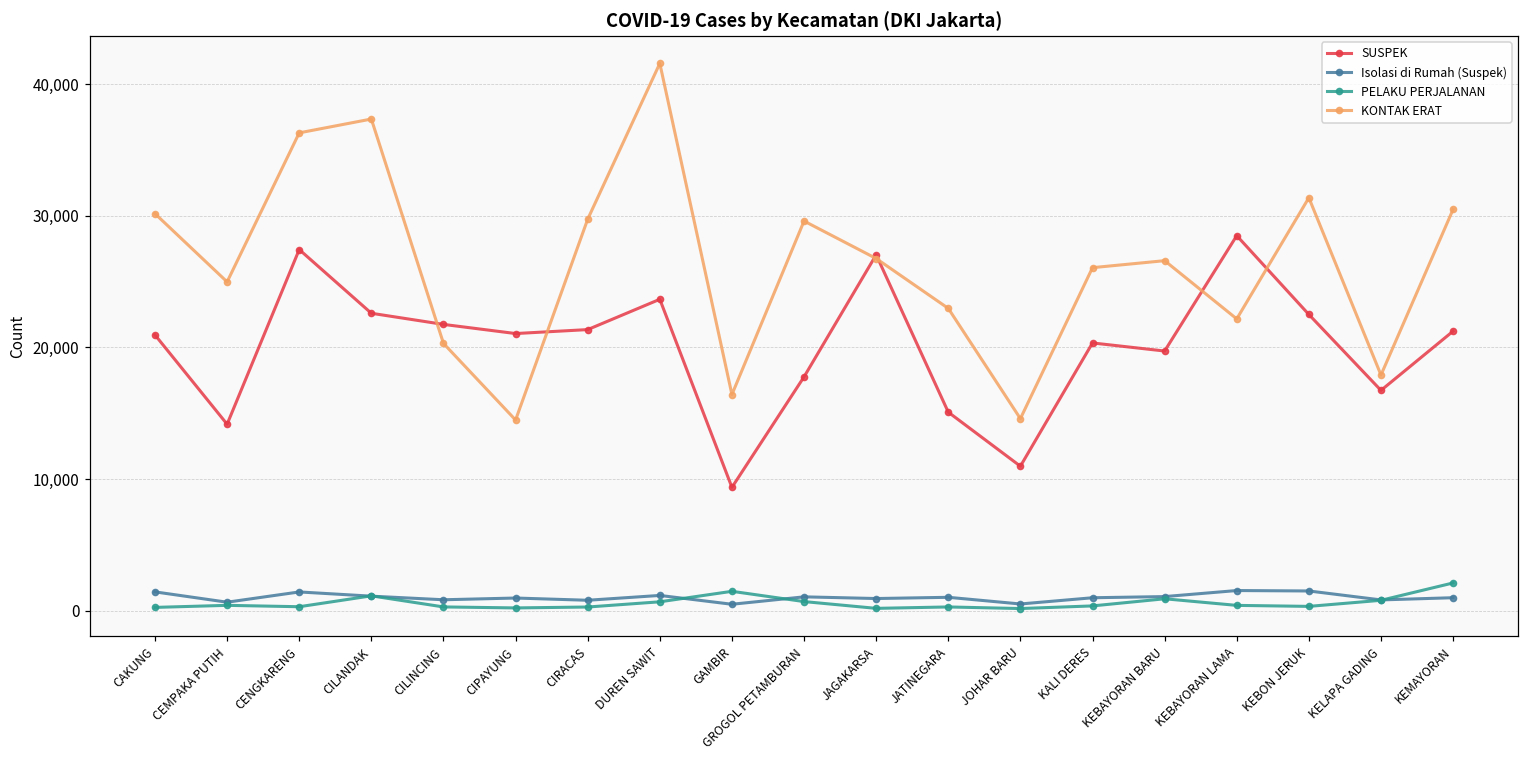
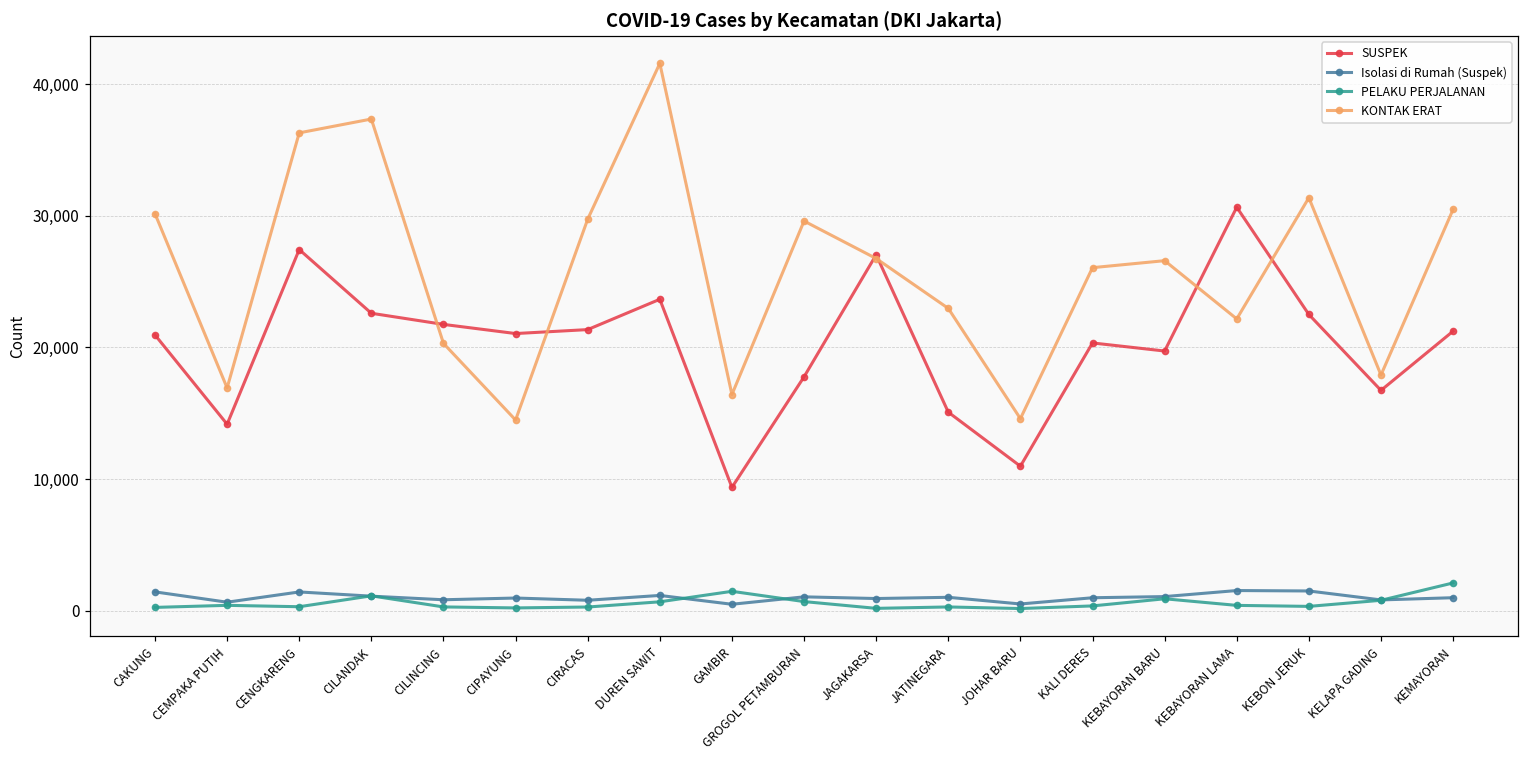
KONTAK ERAT, CEMPAKA PUTIH: 25,000 -> 16,900
SUSPEK, KEBAYORAN LAMA: 28,500 -> 30,600
